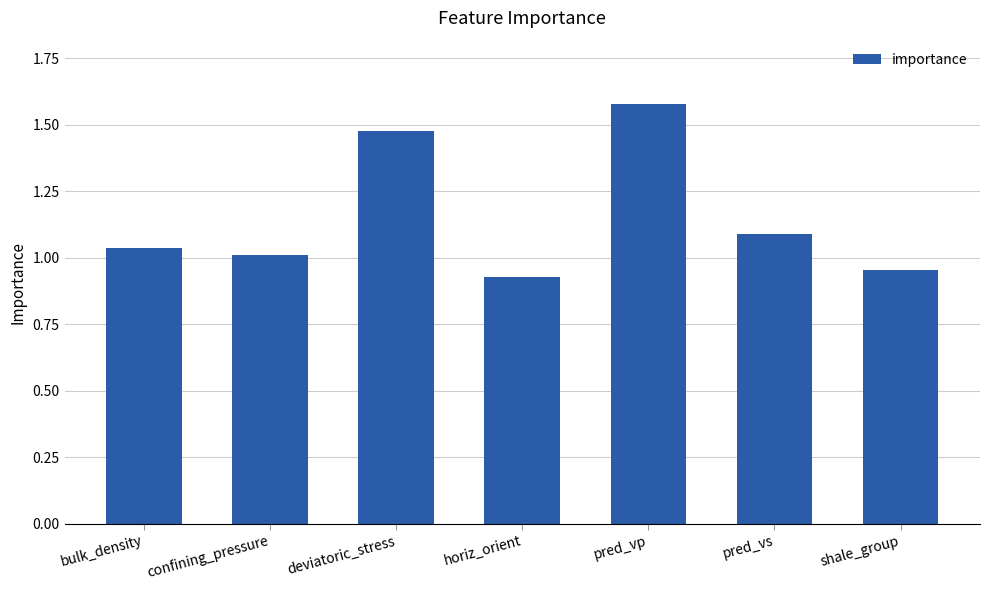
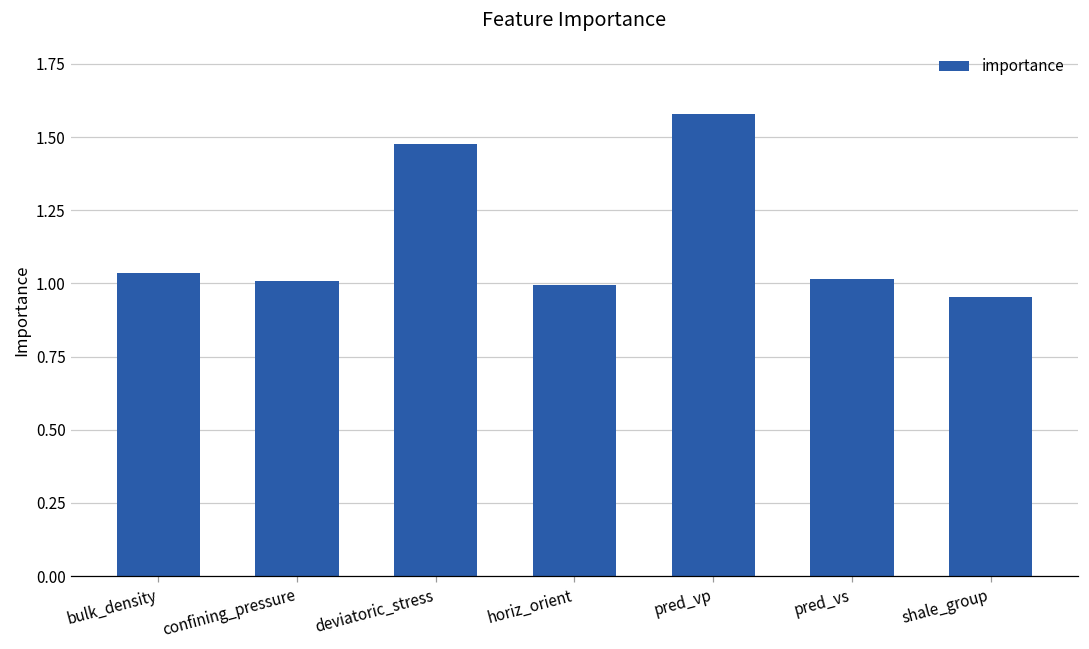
horiz_orient: 0.93 -> 0.99
pred_vs: 1.09 -> 1.02
